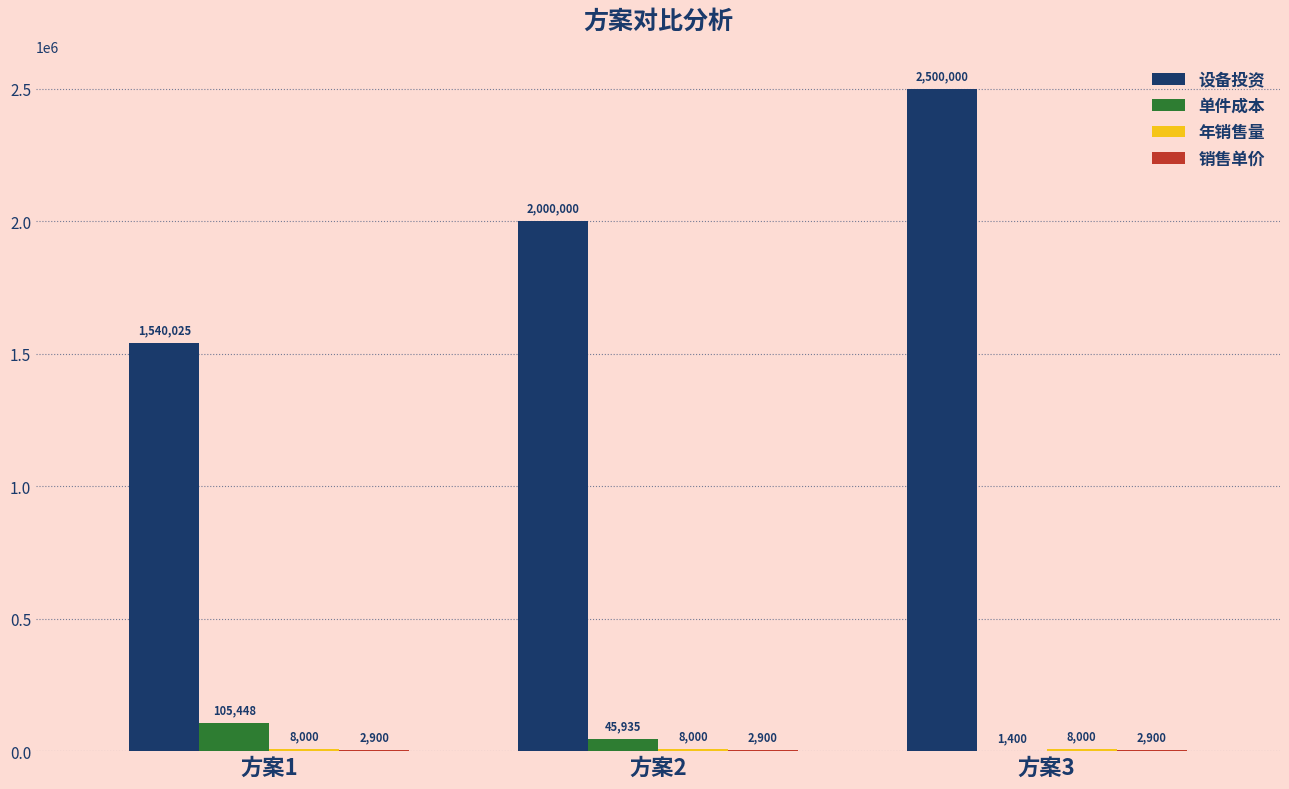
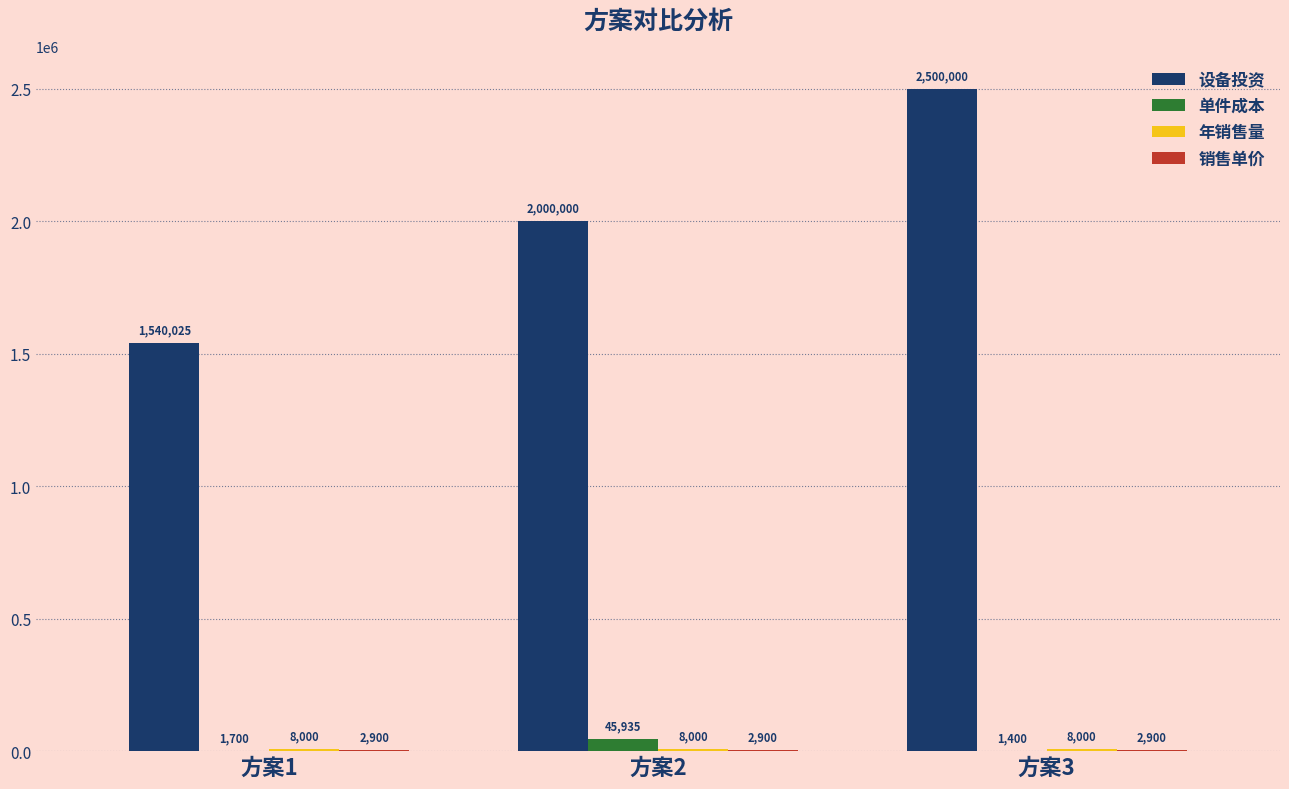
单件成本, 方案1: 105,448 -> 1,700
